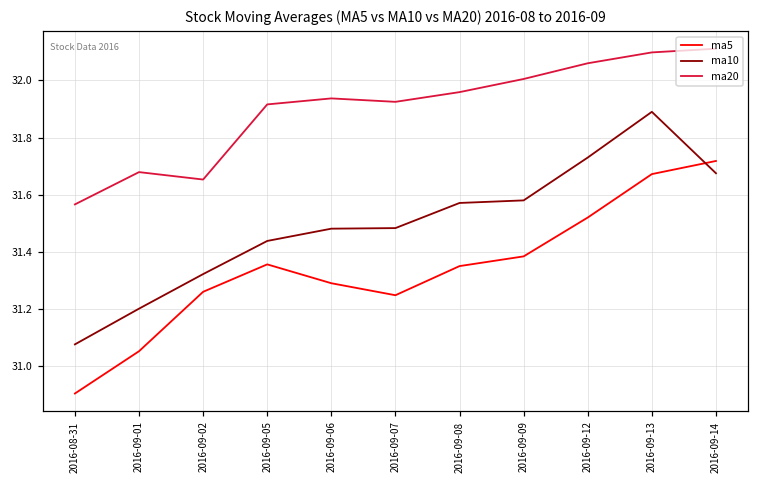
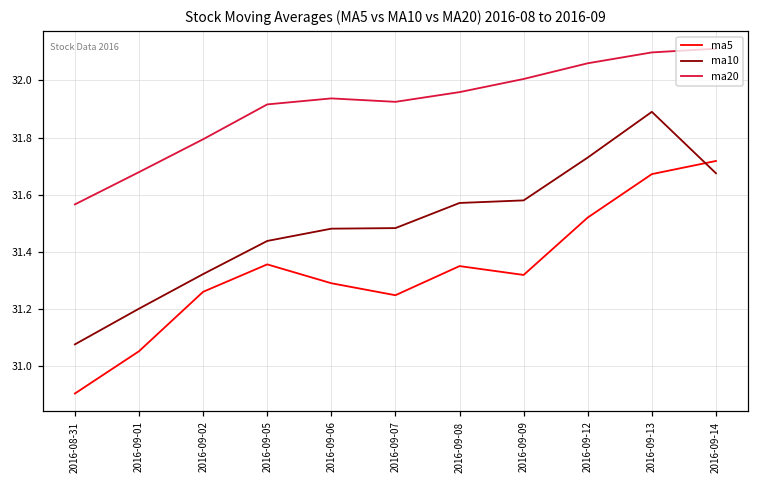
ma20, 2016-09-02: 31.65 -> 31.79
ma5, 2016-09-09: 31.38 -> 31.32
